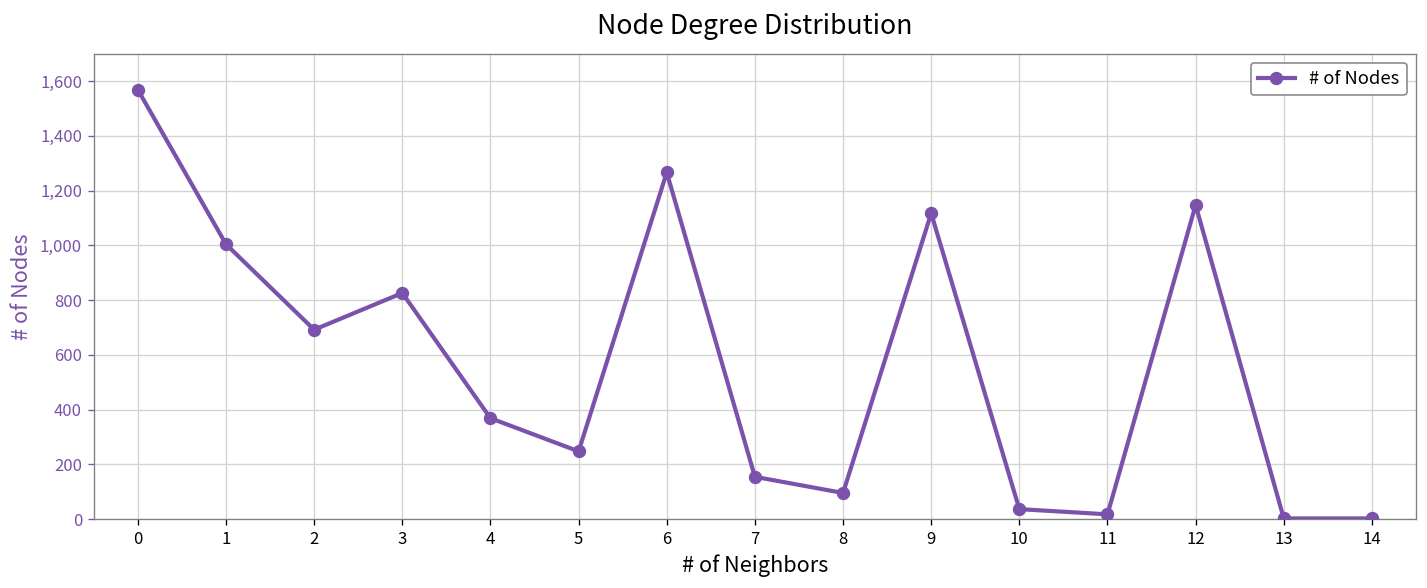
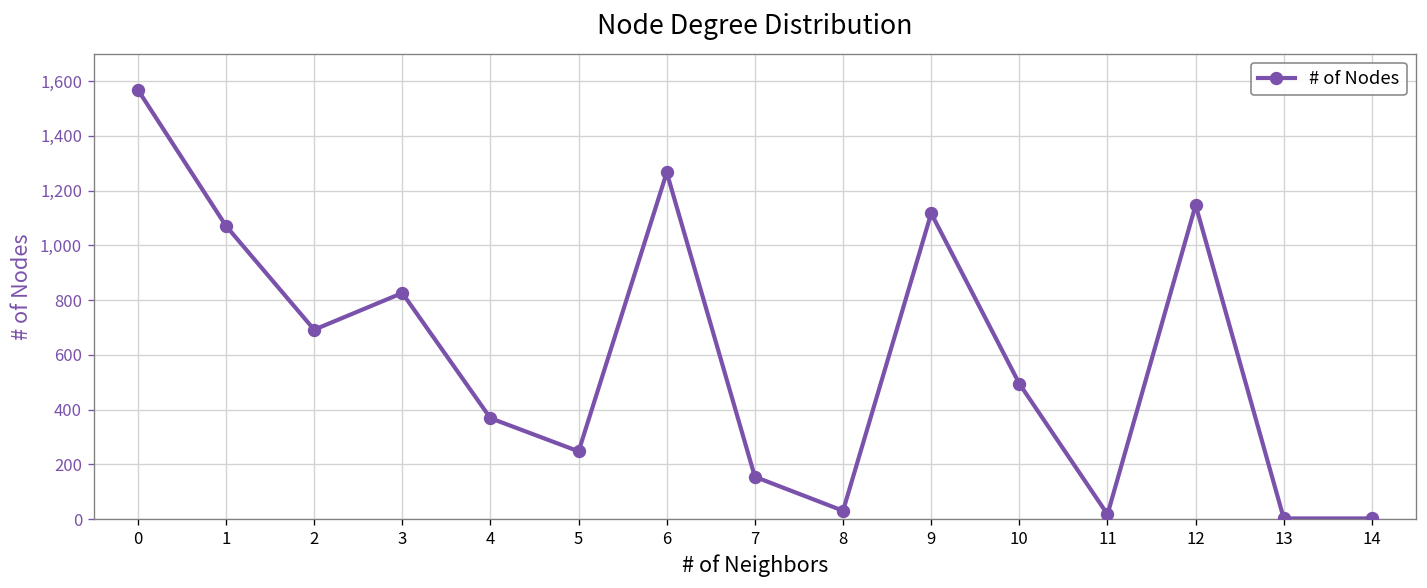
1: 1,000 -> 1,070
8: 100 -> 30
10: 40 -> 500
